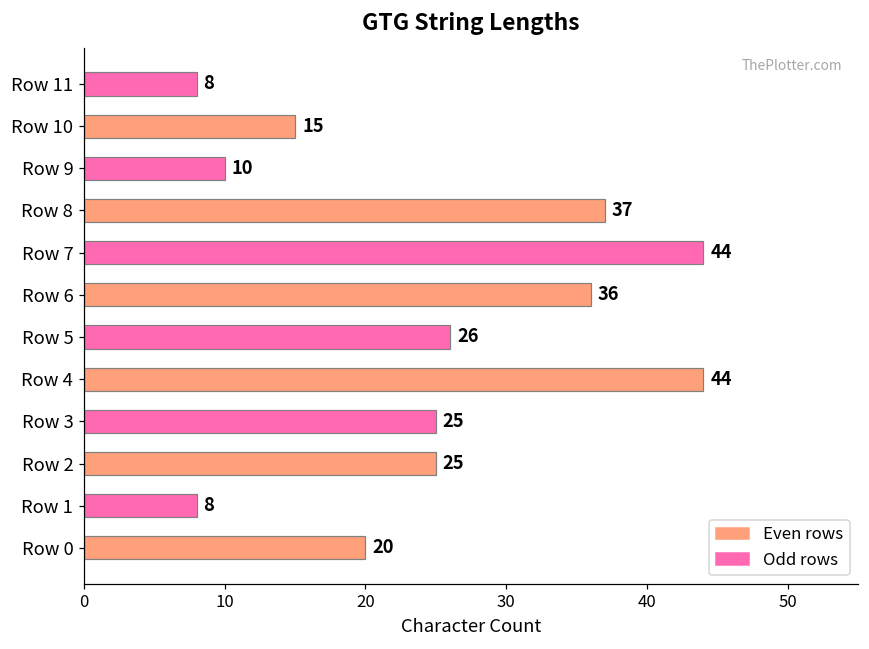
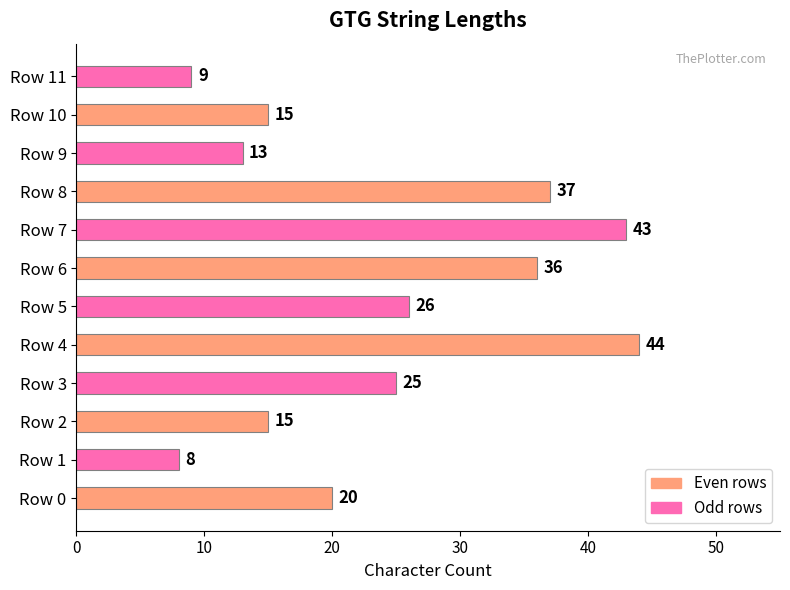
Row 11: 8 -> 9
Row 9: 10 -> 13
Row 7: 44 -> 43
Row 2: 25 -> 15
